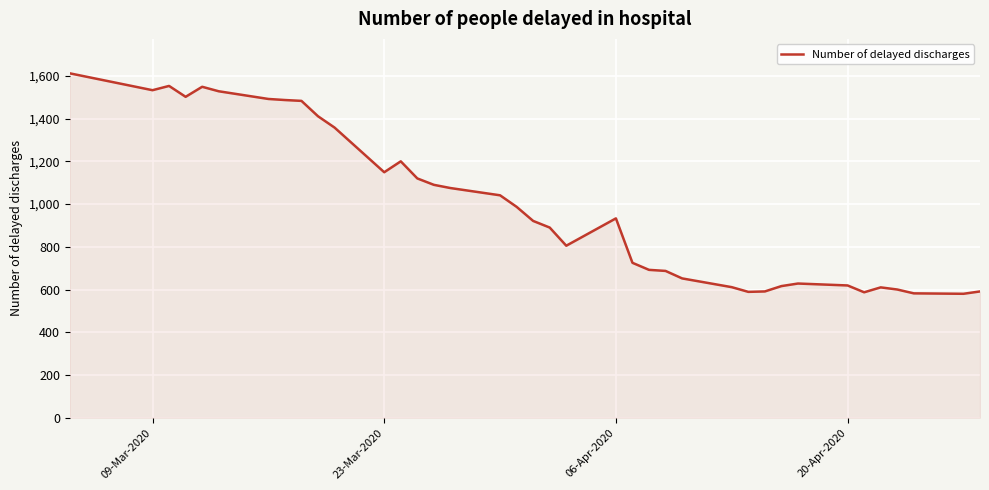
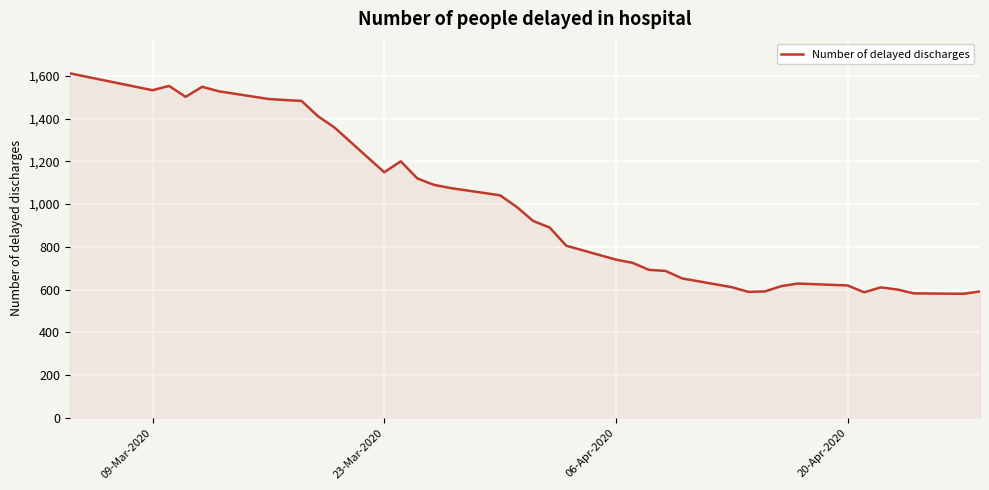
06-Apr-2020: 930 -> 740
